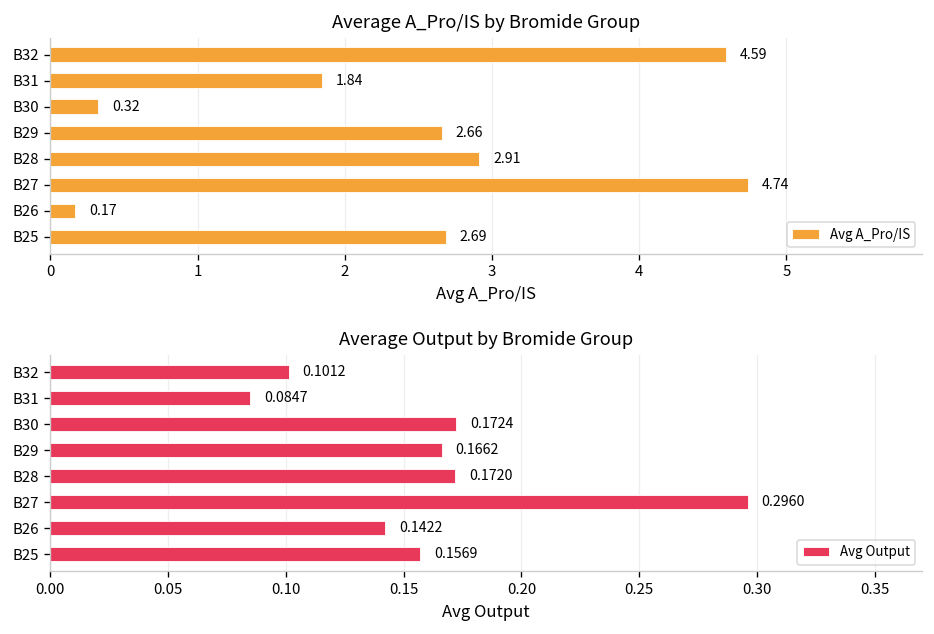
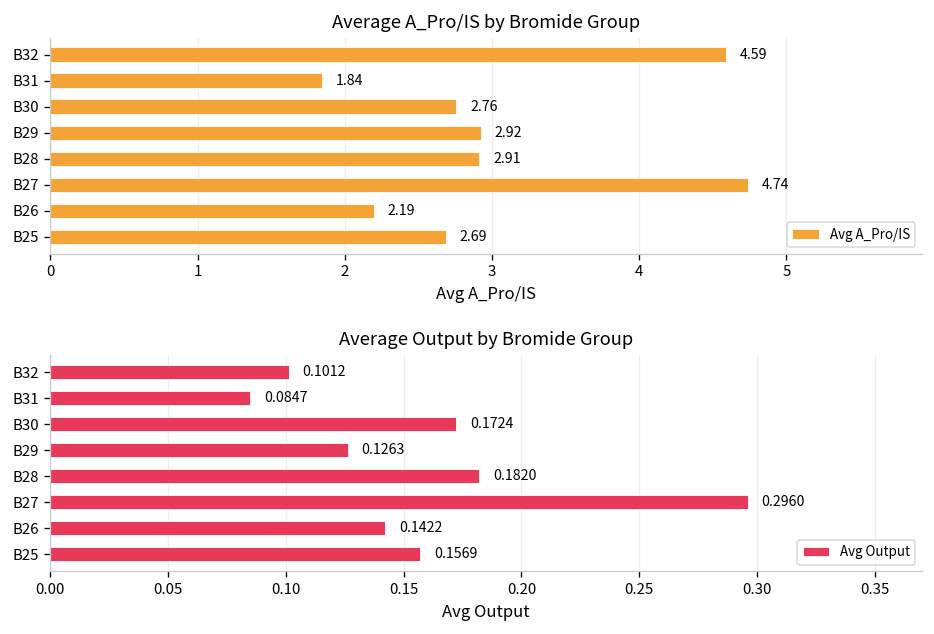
Average A_Pro/IS by Bromide Group, B30: 0.32 -> 2.76
Average A_Pro/IS by Bromide Group, B29: 2.66 -> 2.92
Average A_Pro/IS by Bromide Group, B26: 0.17 -> 2.19
Average Output by Bromide Group, B29: 0.1662 -> 0.1263
Average Output by Bromide Group, B28: 0.1720 -> 0.1820
